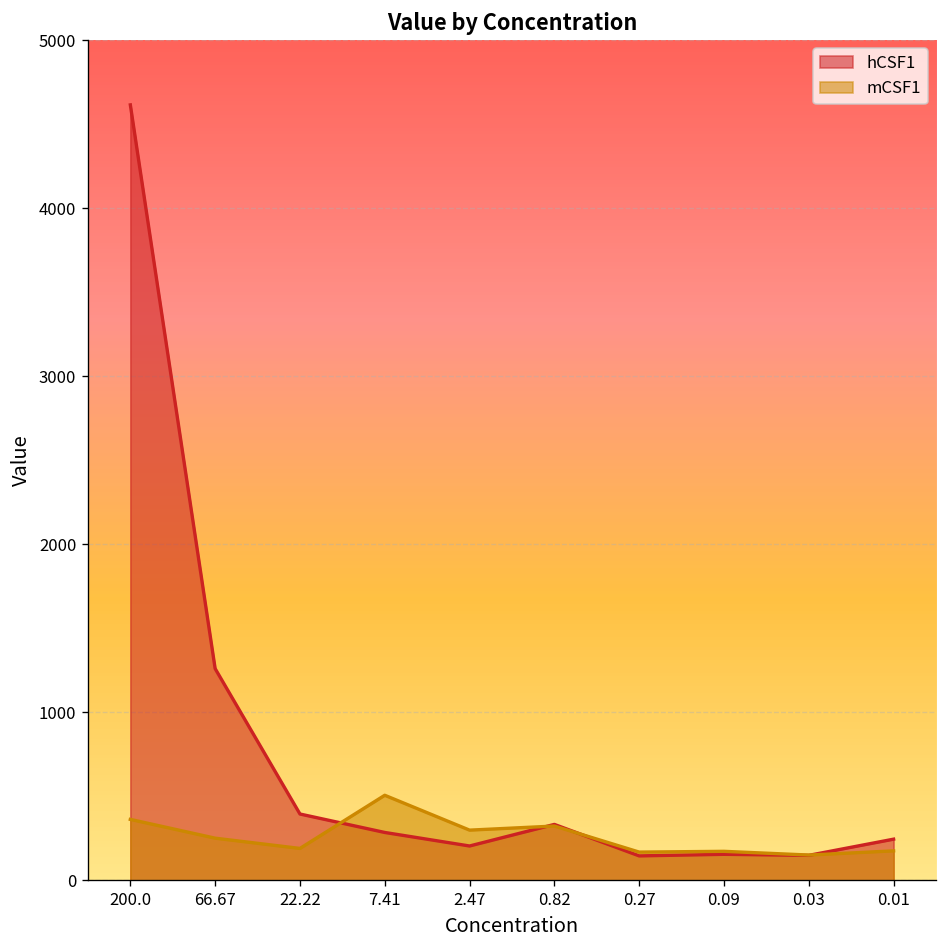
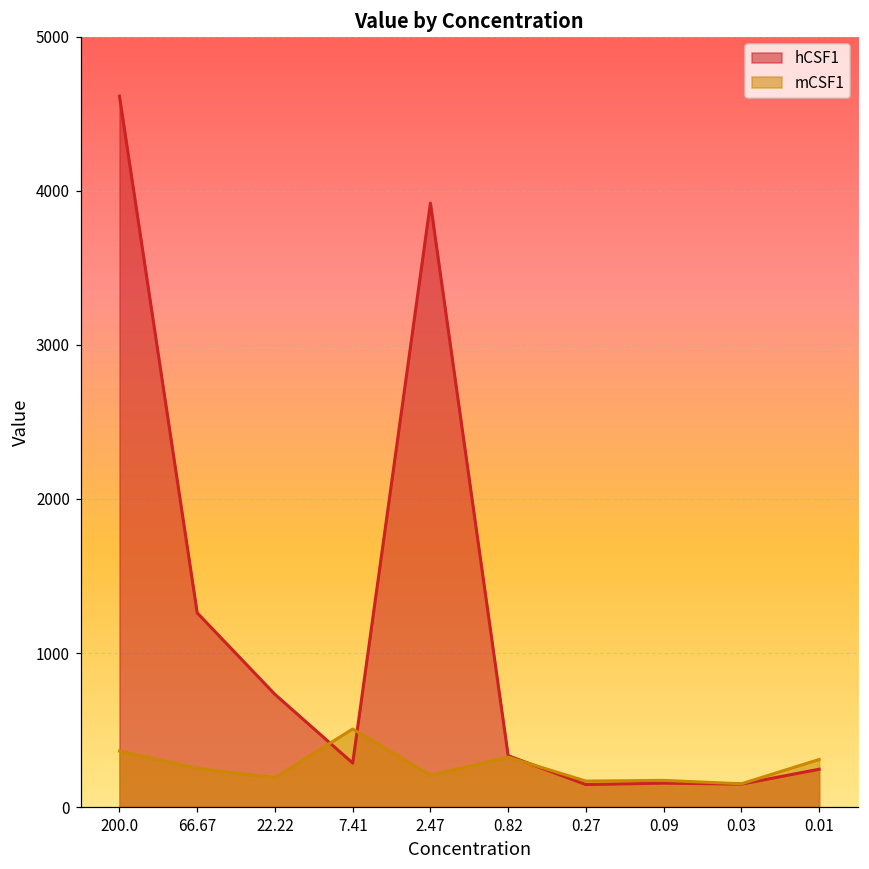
hCSF1, 22.22: 400 -> 730
hCSF1, 2.47: 210 -> 3920
mCSF1, 2.47: 300 -> 210
mCSF1, 0.01: 180 -> 310
